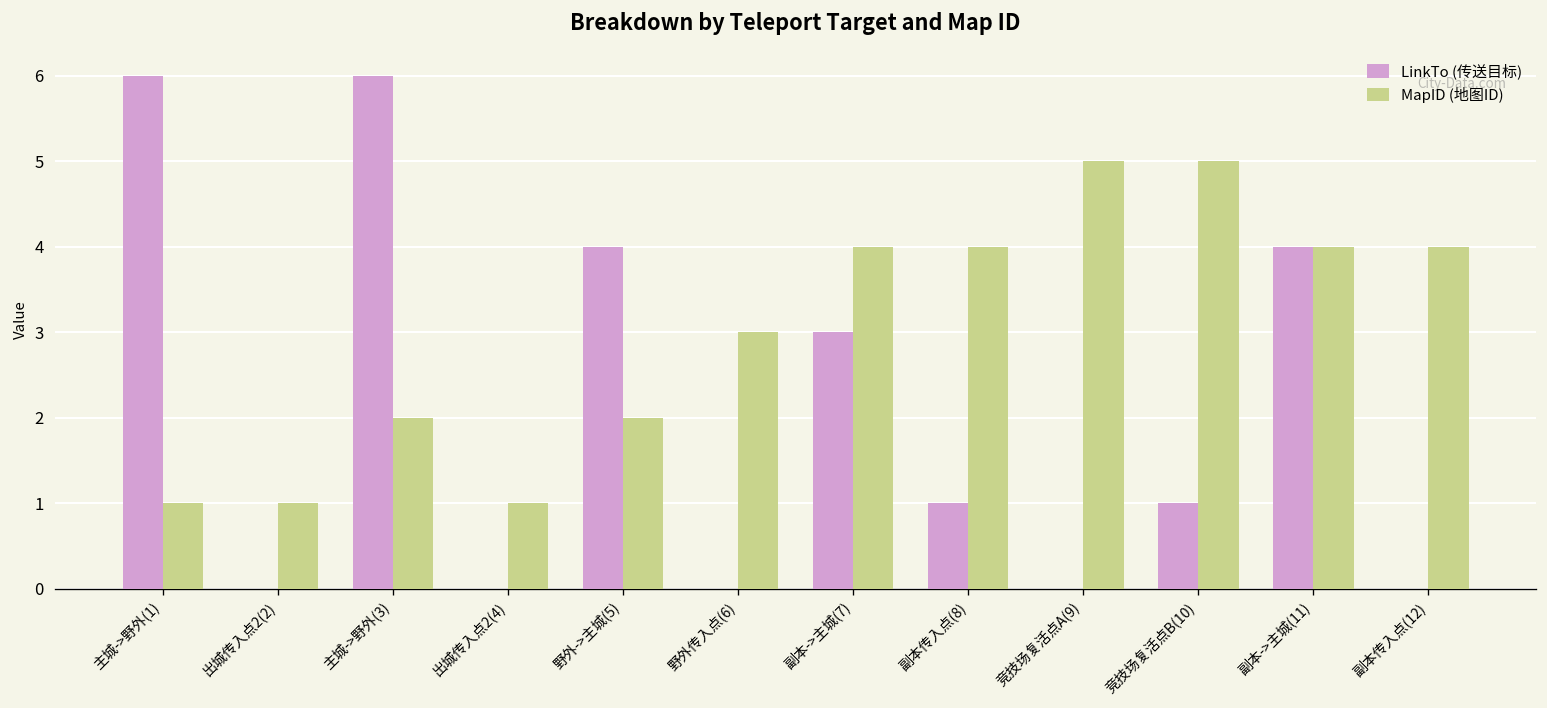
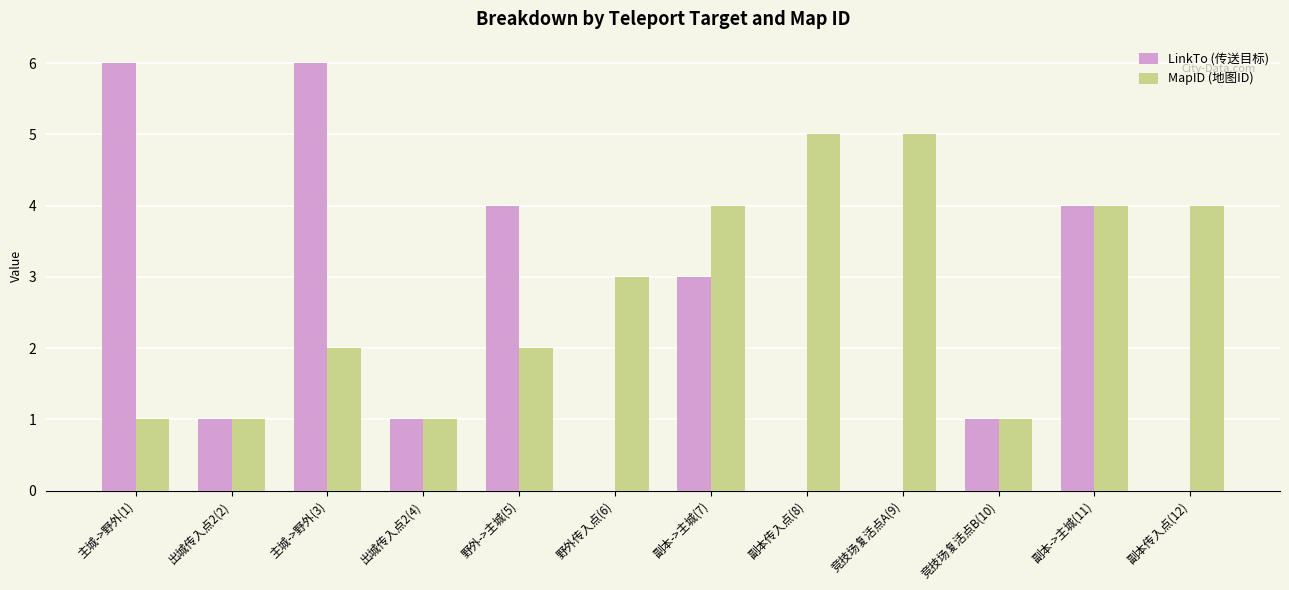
LinkTo (传送目标), 出城传入点2(2): 0 -> 1
LinkTo (传送目标), 出城传入点2(4): 0 -> 1
LinkTo (传送目标), 副本传入点(8): 1 -> 0
MapID (地图ID), 副本传入点(8): 4 -> 5
MapID (地图ID), 竞技场复活点B(10): 5 -> 1
